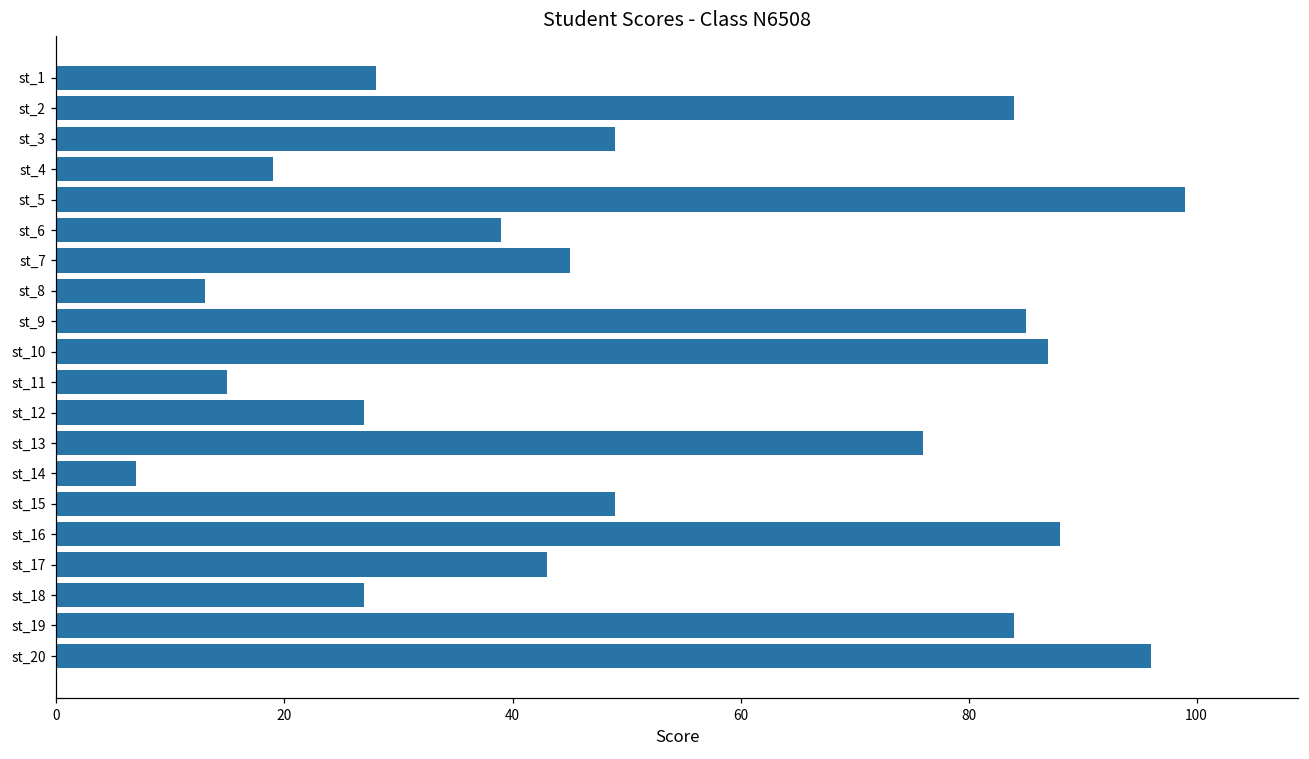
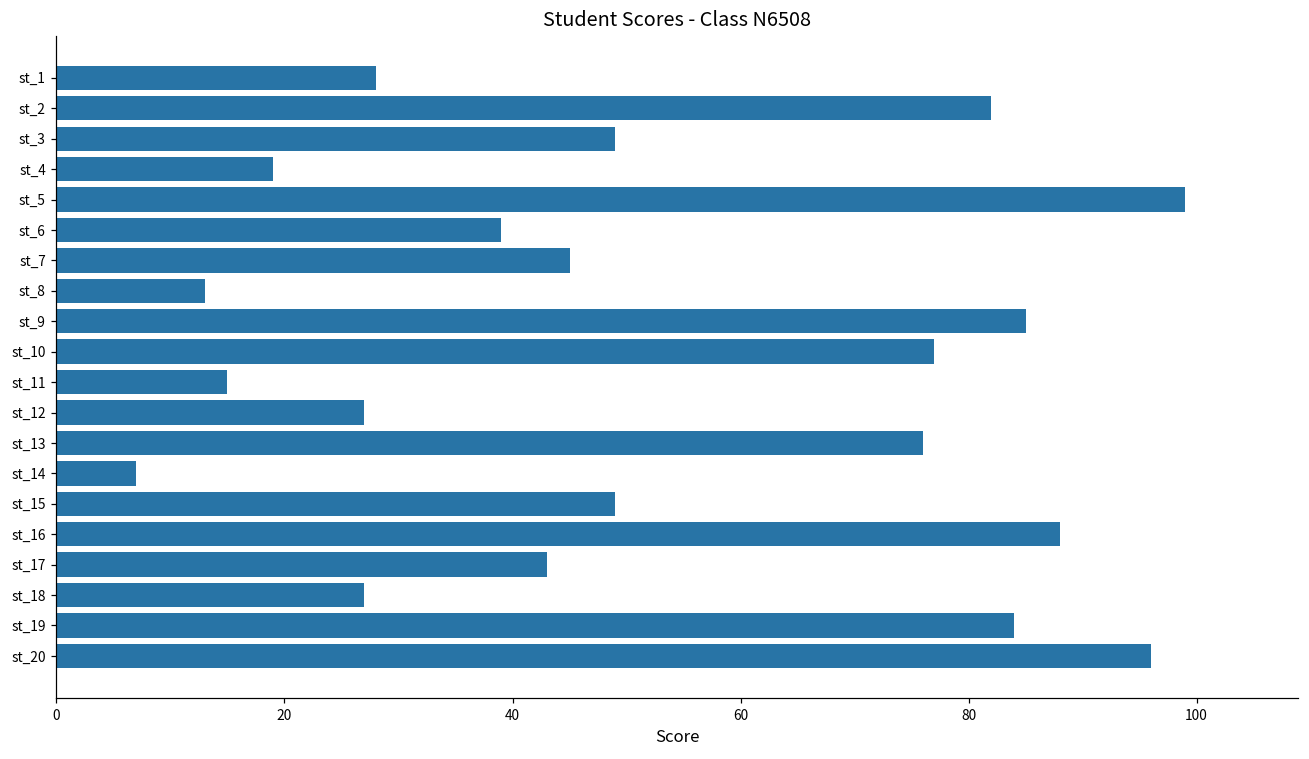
st_2: 84 -> 82
st_10: 87 -> 77
